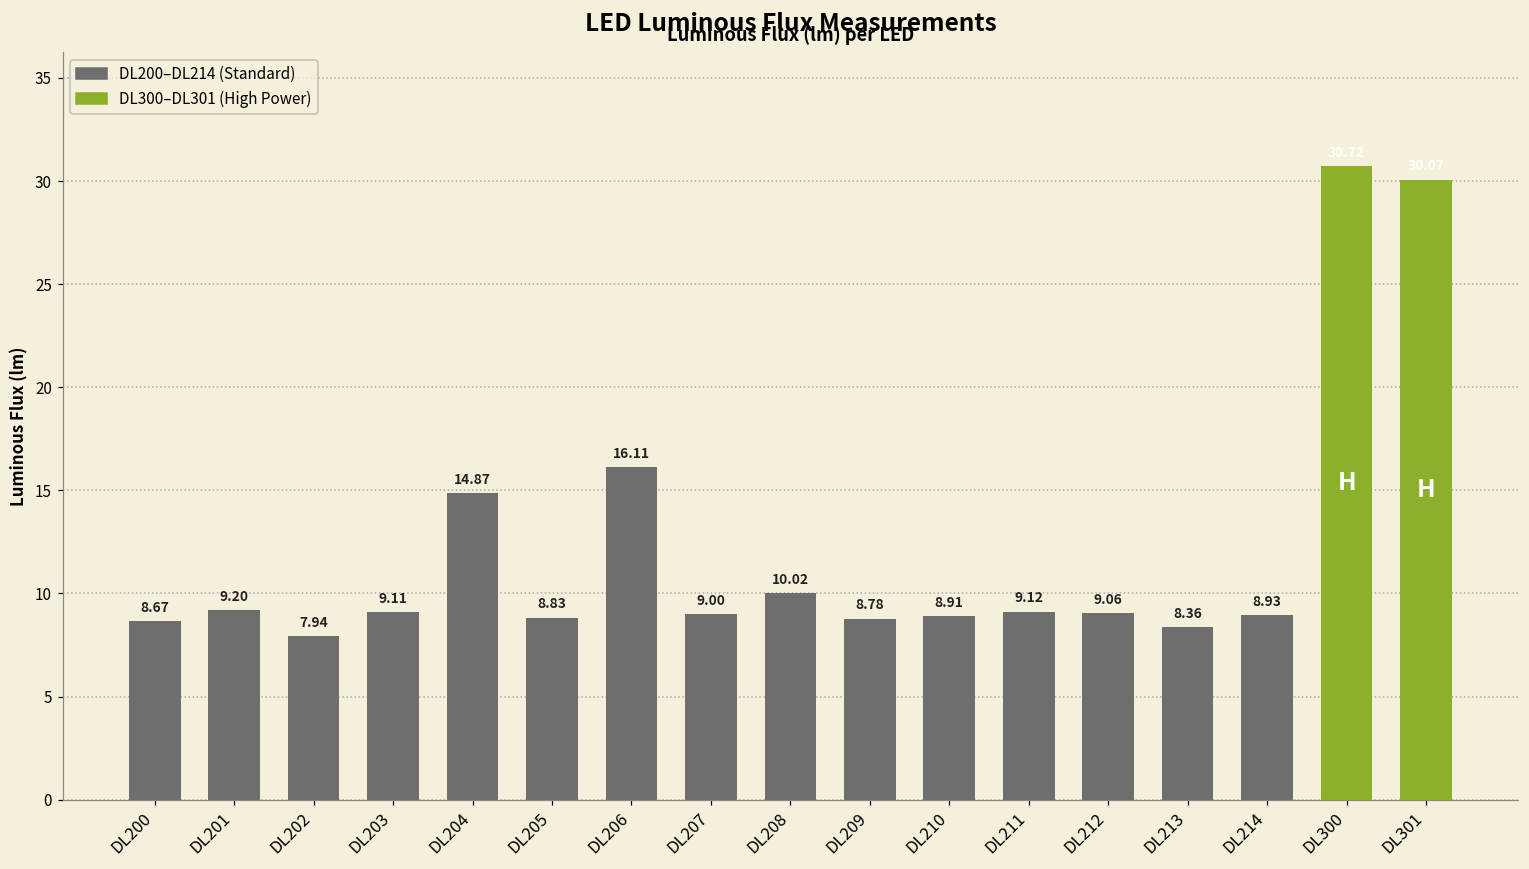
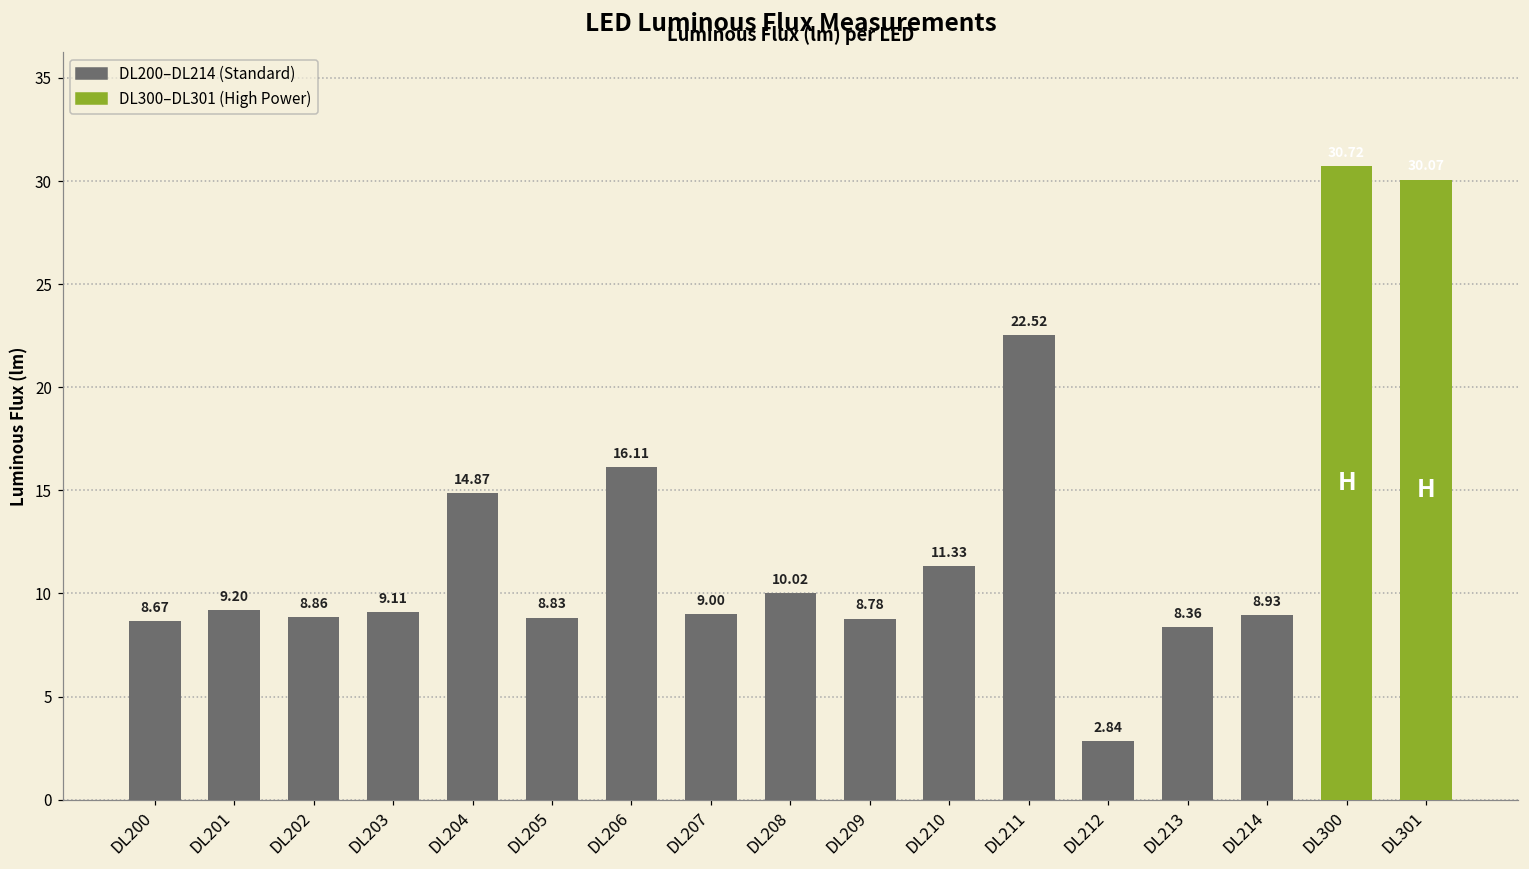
DL202: 7.94 -> 8.86
DL210: 8.91 -> 11.33
DL211: 9.12 -> 22.52
DL212: 9.06 -> 2.84
